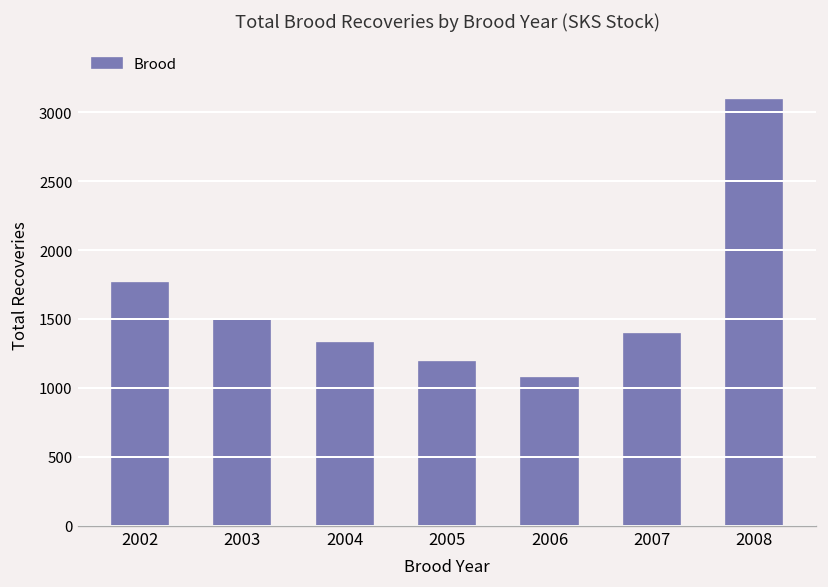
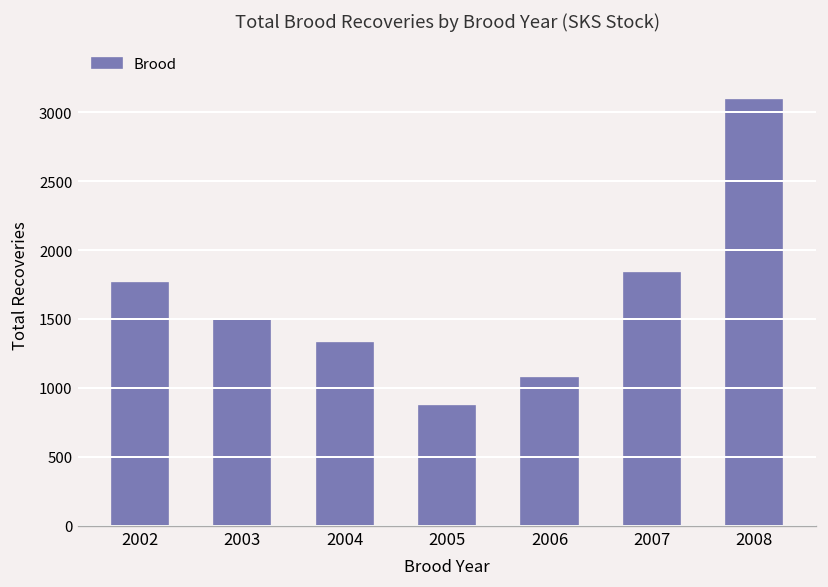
2005: 1190 -> 870
2007: 1390 -> 1840
